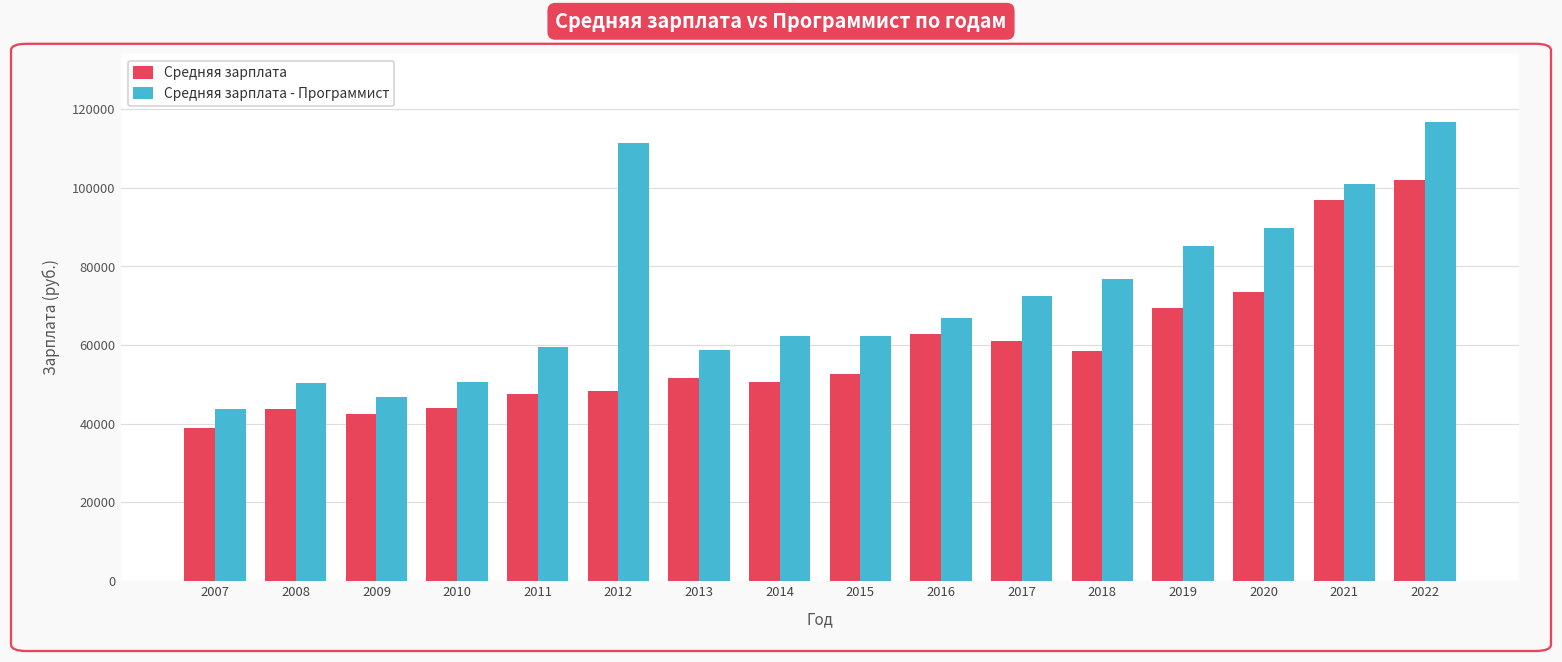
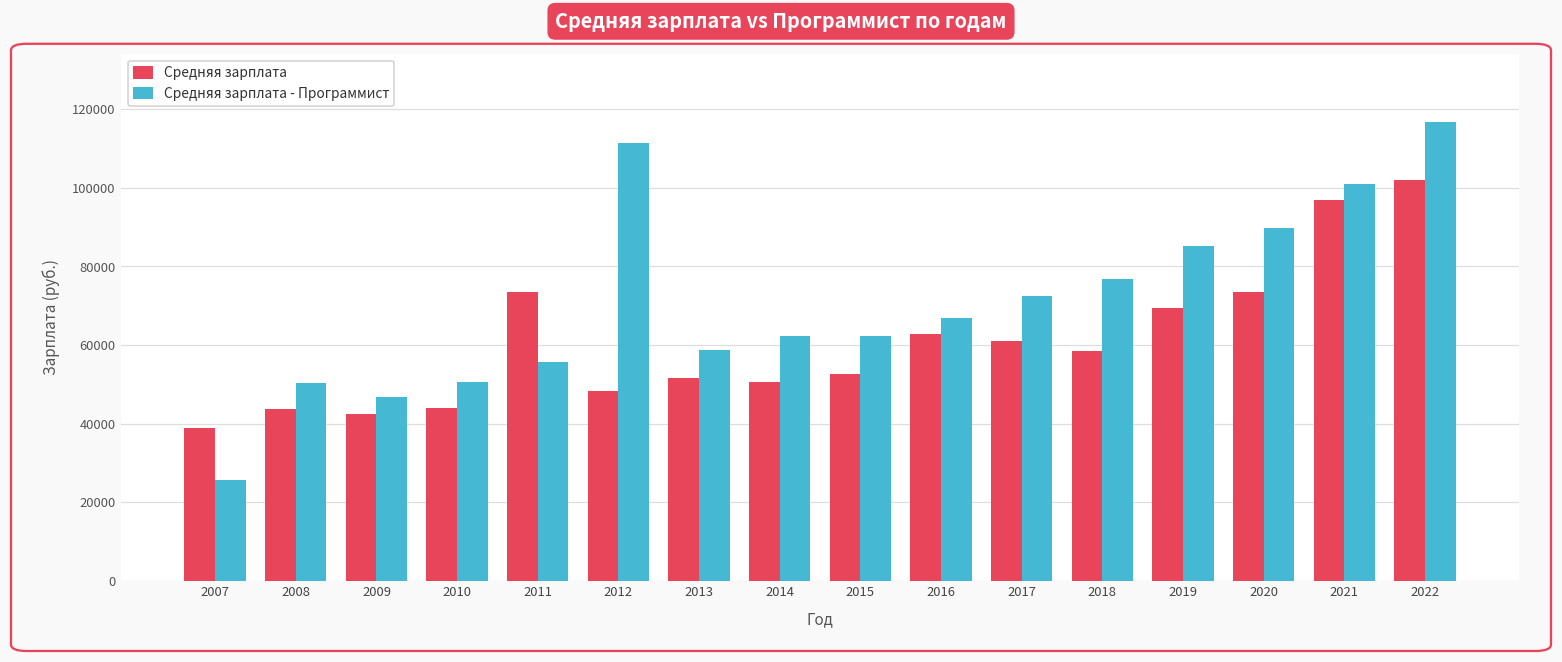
Средняя зарплата - Программист, 2007: 44000 -> 26000
Средняя зарплата, 2011: 47000 -> 73000
Средняя зарплата - Программист, 2011: 59000 -> 56000
